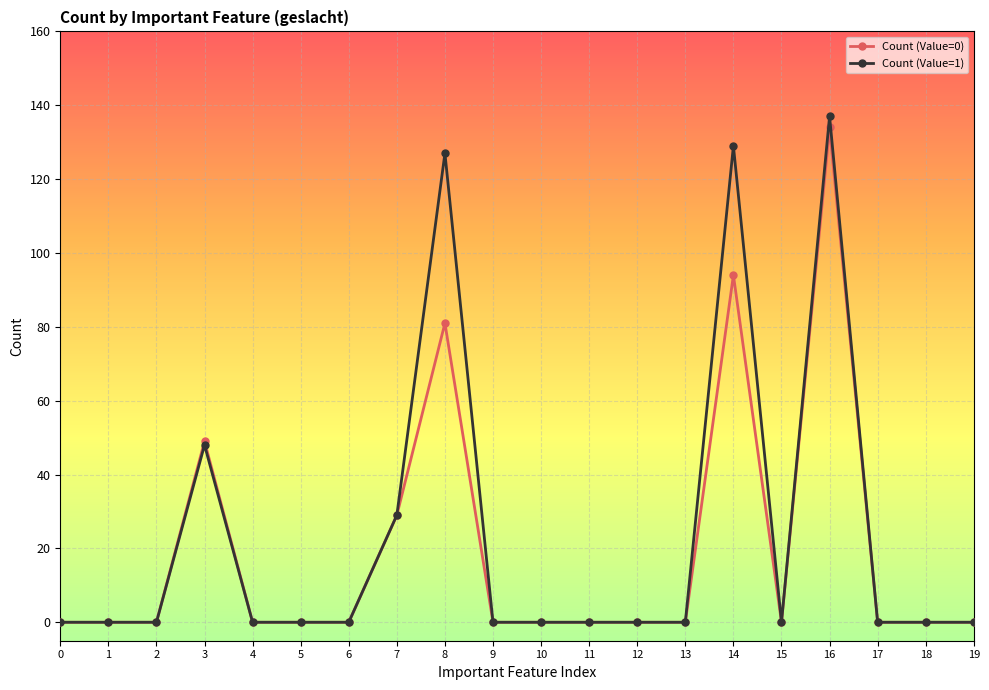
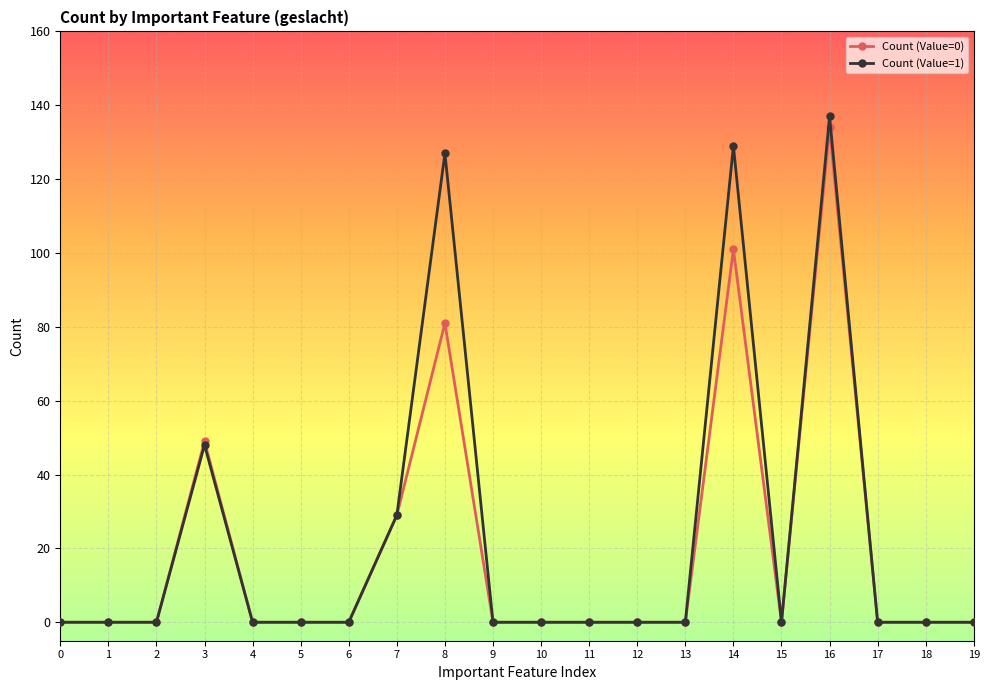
Count (Value=0), 14: 94 -> 101
